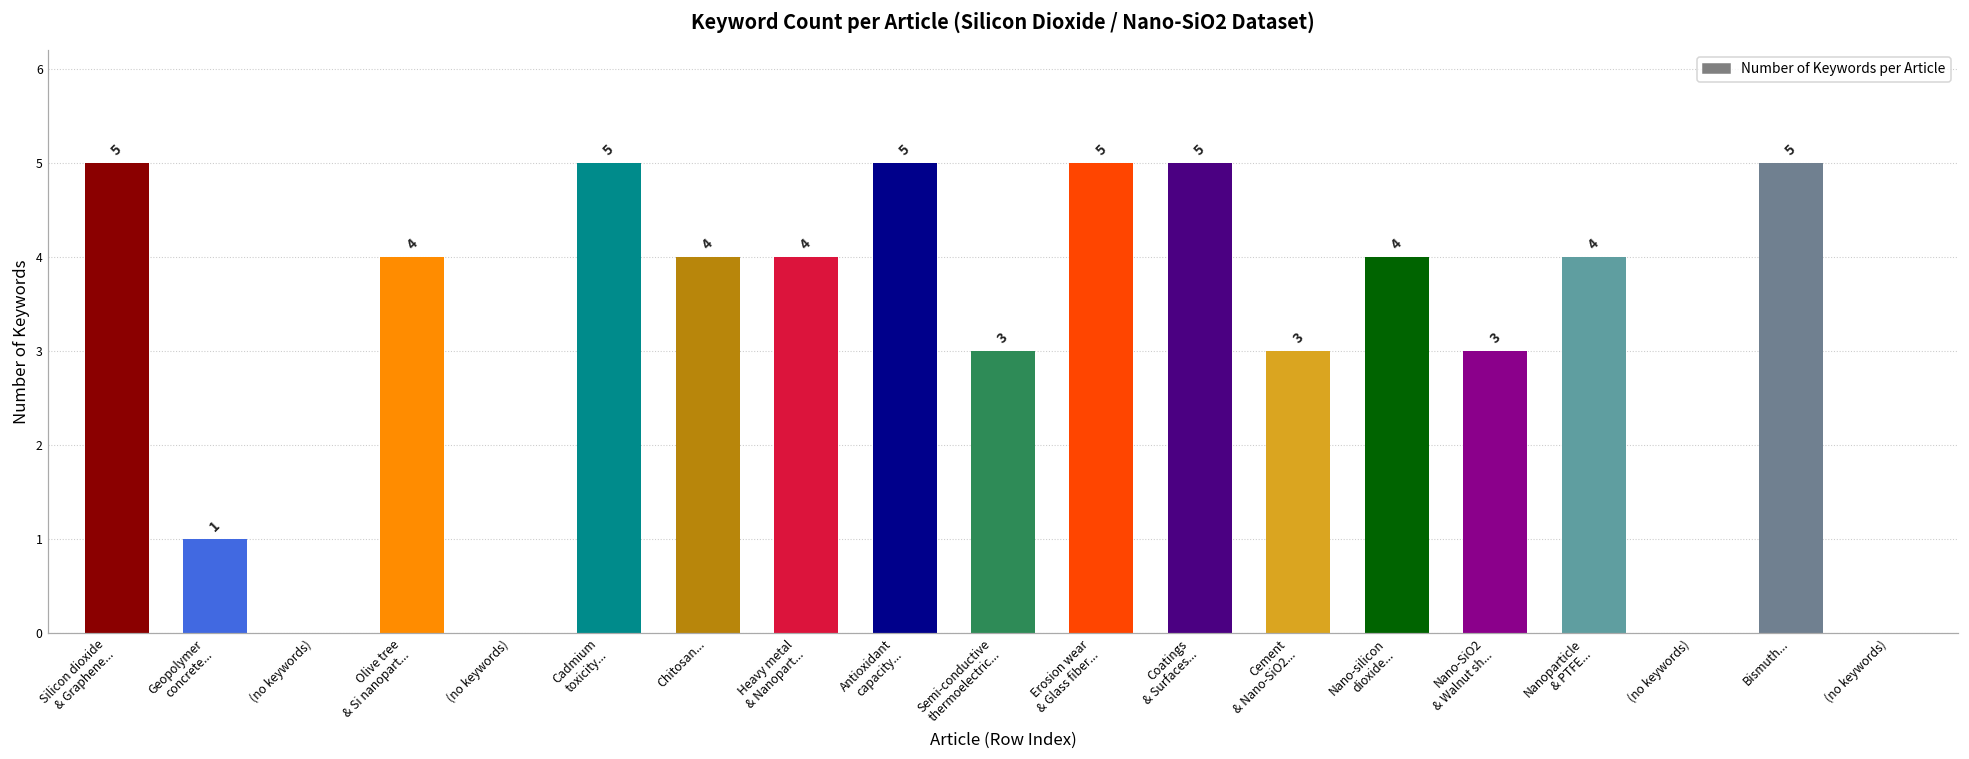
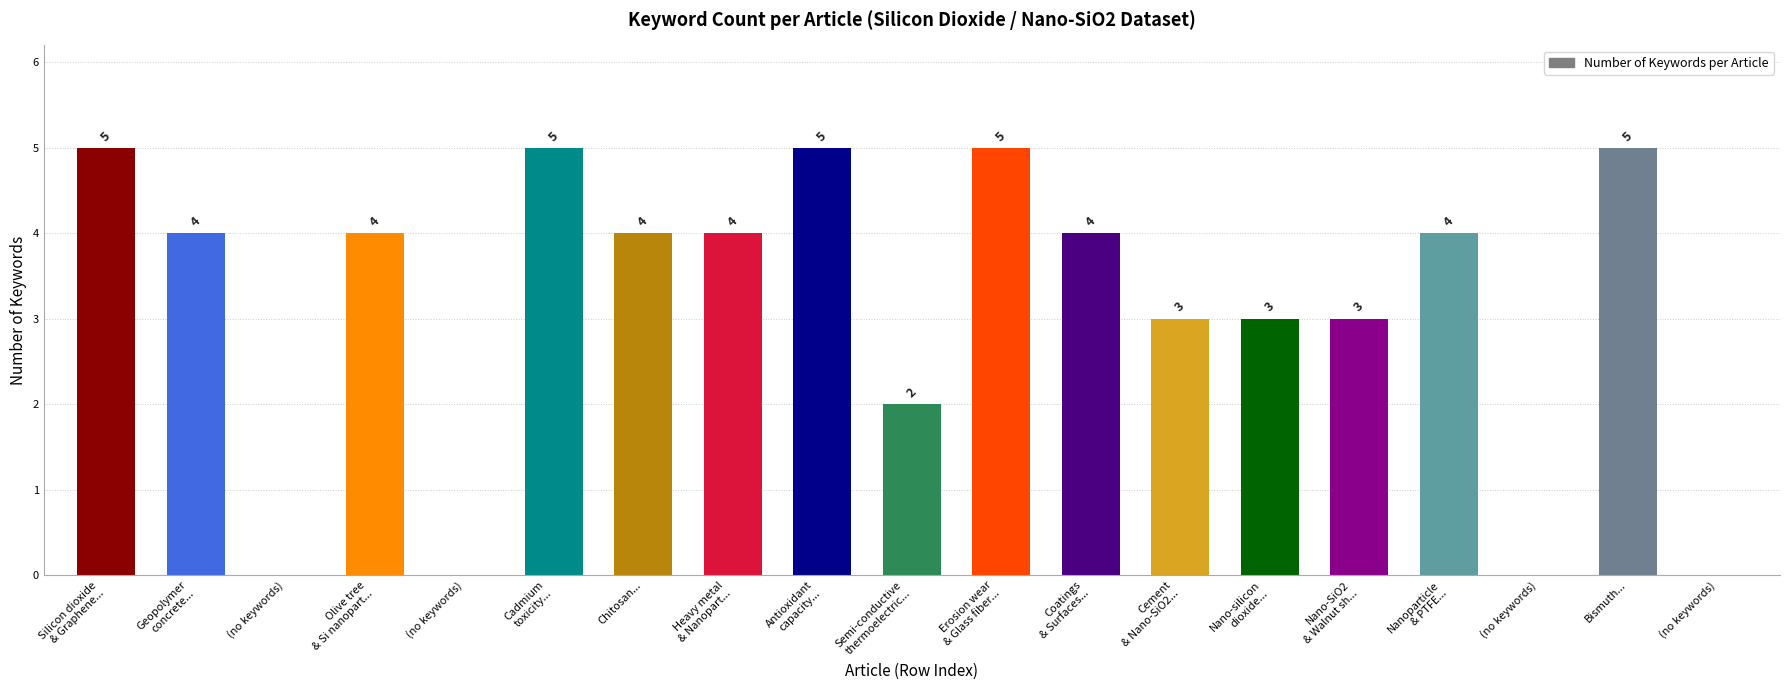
Geopolymer concrete...: 1 -> 4
Semi-conductive thermoelectric...: 3 -> 2
Coatings & Surfaces...: 5 -> 4
Nano-silicon dioxide...: 4 -> 3
